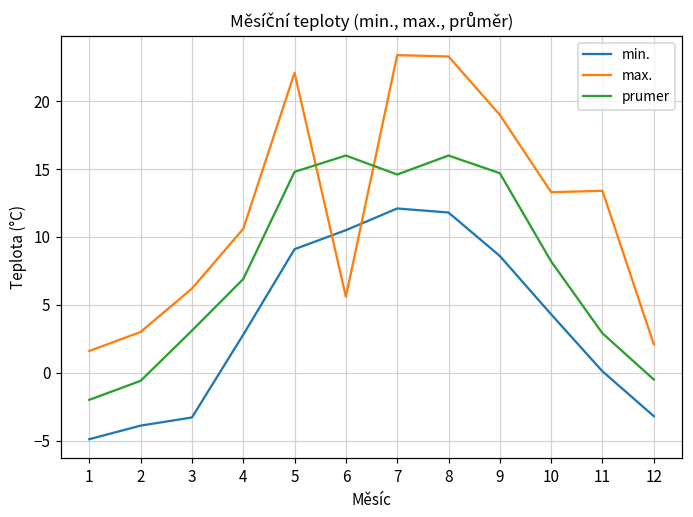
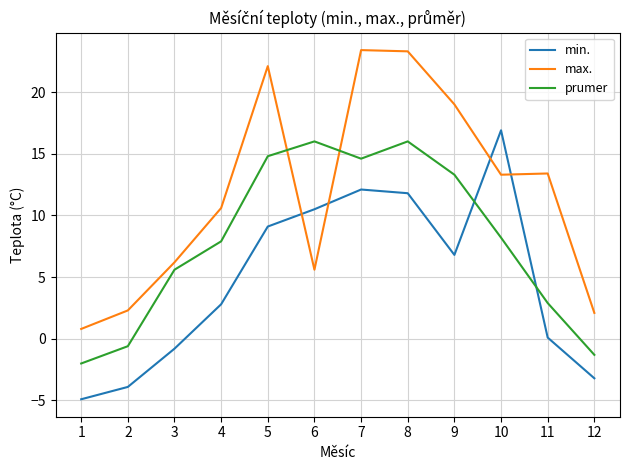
max., 1: 1.6 -> 0.8
max., 2: 3.0 -> 2.3
min., 3: -3.3 -> -0.8
prumer, 3: 3.1 -> 5.6
prumer, 4: 6.9 -> 7.9
min., 9: 8.6 -> 6.8
prumer, 9: 14.7 -> 13.3
min., 10: 4.3 -> 16.9
prumer, 12: -0.5 -> -1.3
